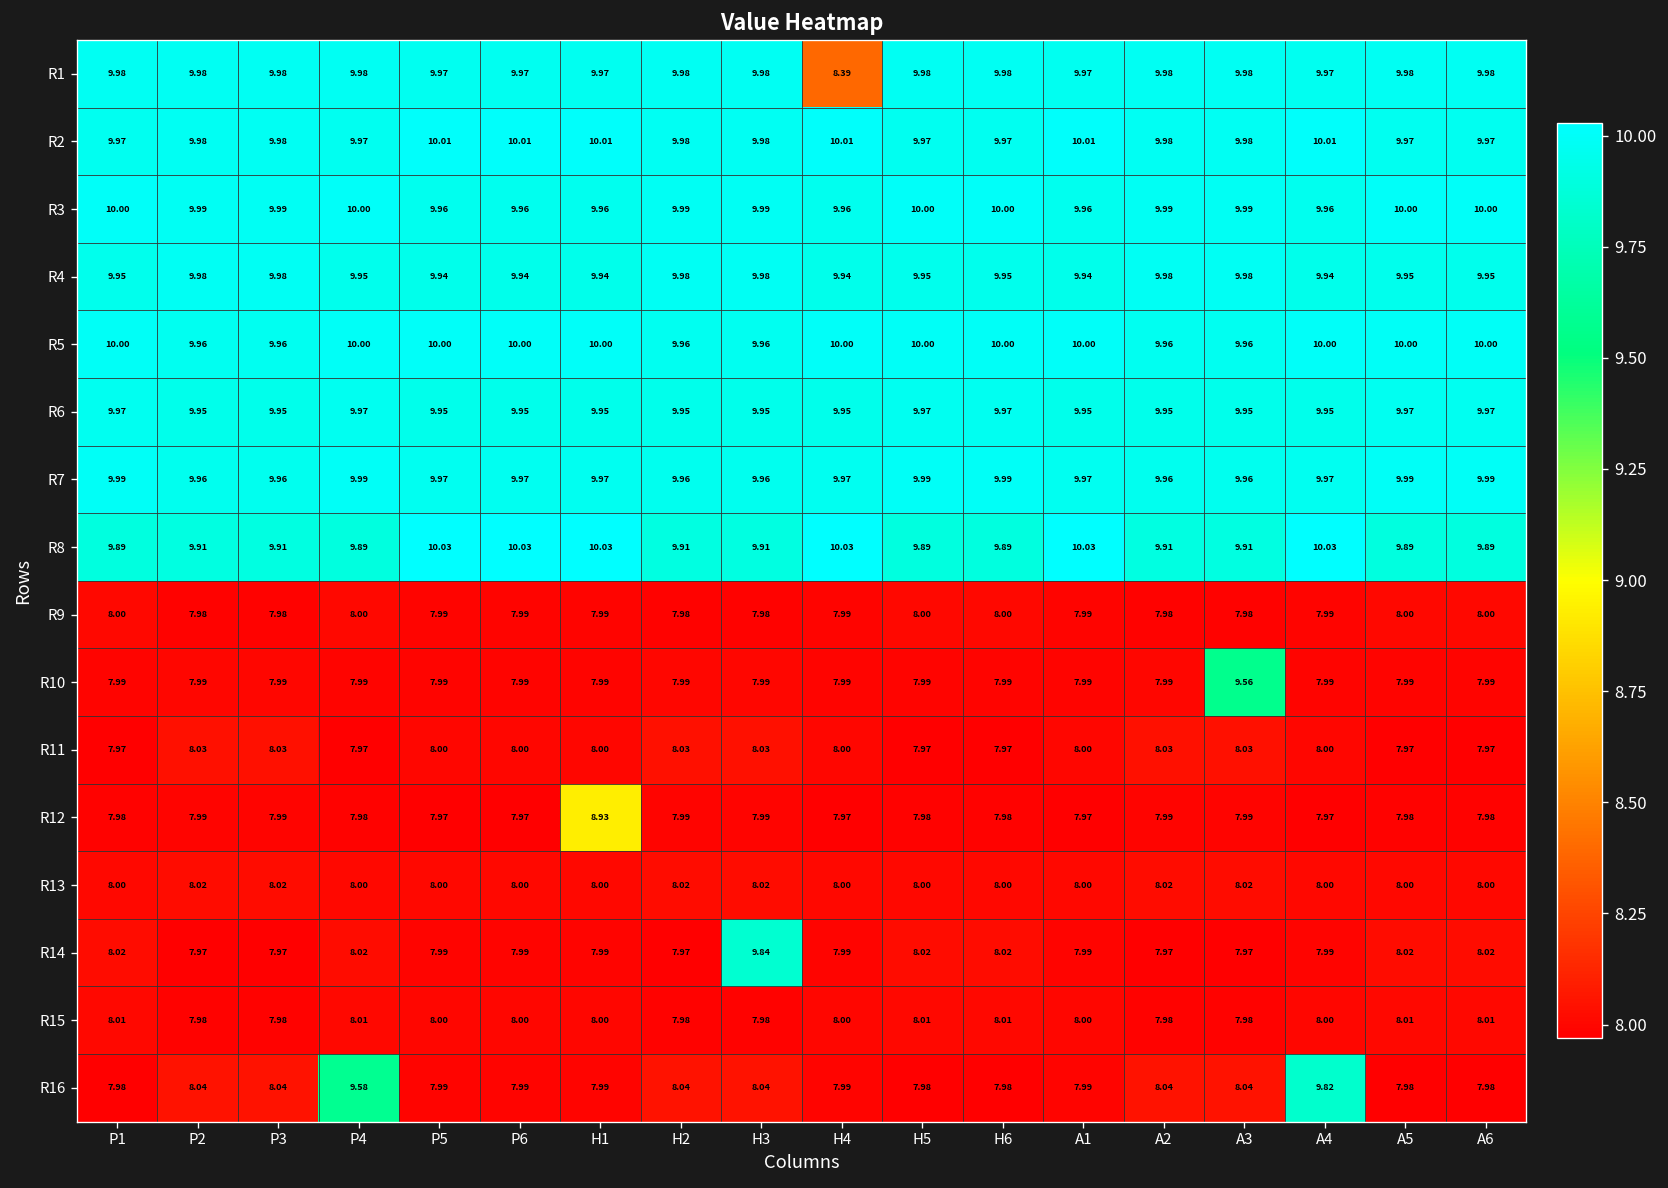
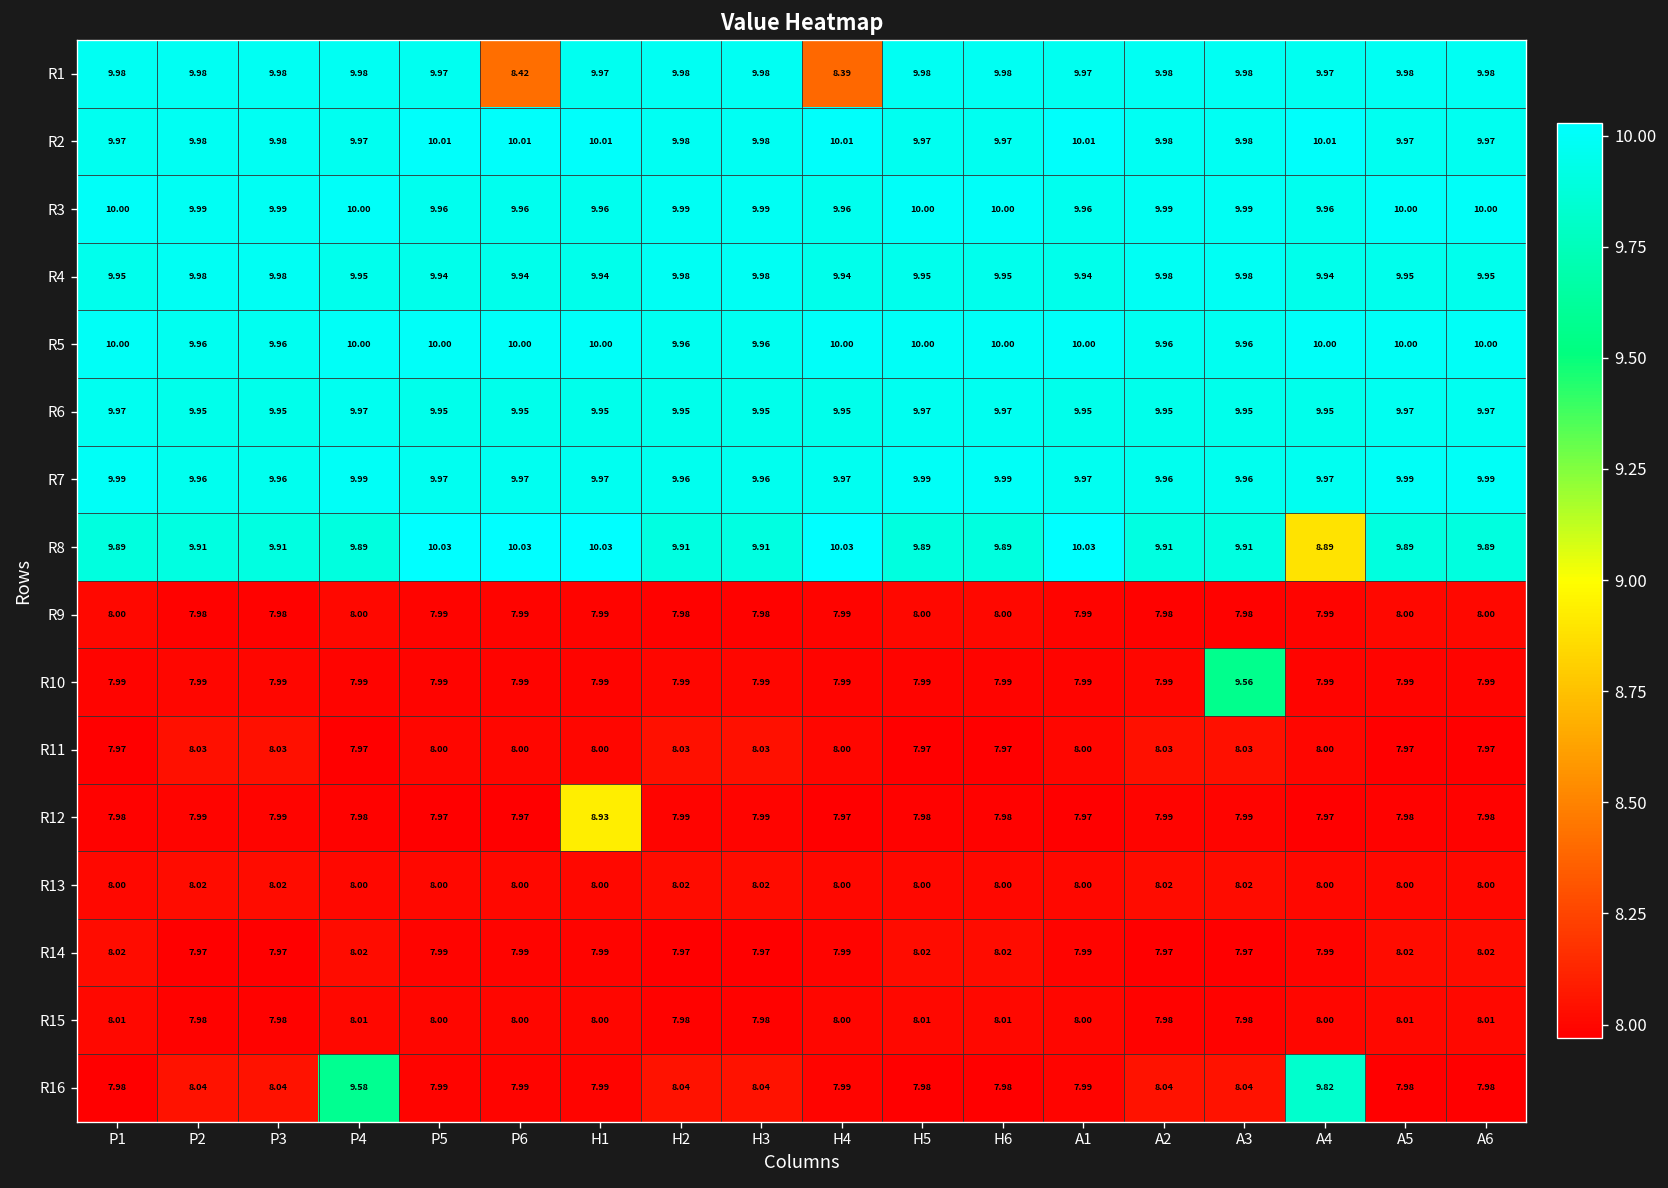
R1, P6: 9.97 -> 8.42
R8, A4: 10.03 -> 8.89
R14, H3: 9.84 -> 7.97
